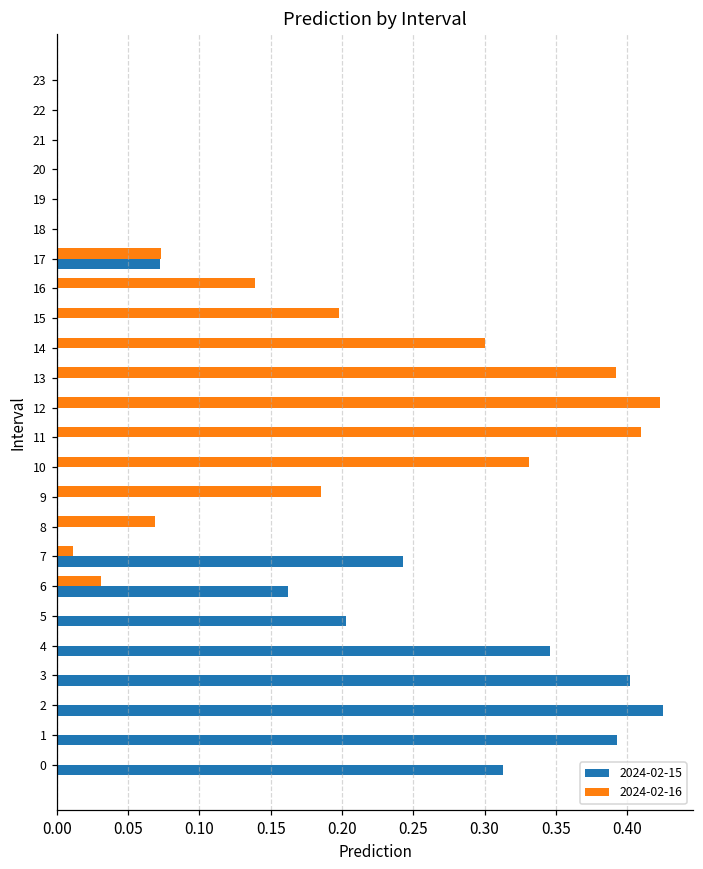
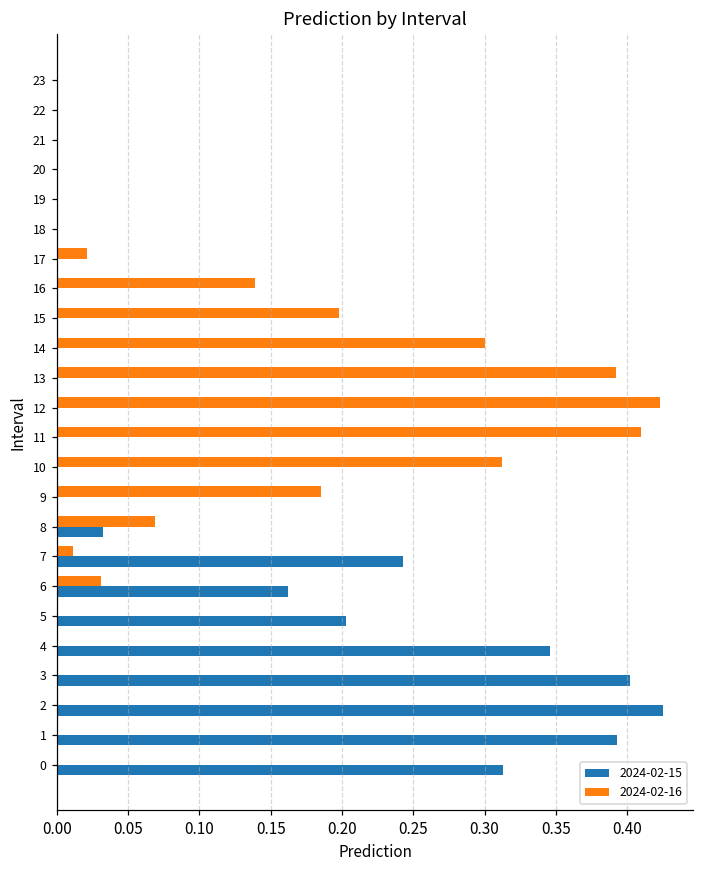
2024-02-16, 17: 0.073 -> 0.021
2024-02-15, 17: 0.072 -> 0.001
2024-02-16, 10: 0.331 -> 0.312
2024-02-15, 8: 0.001 -> 0.032
